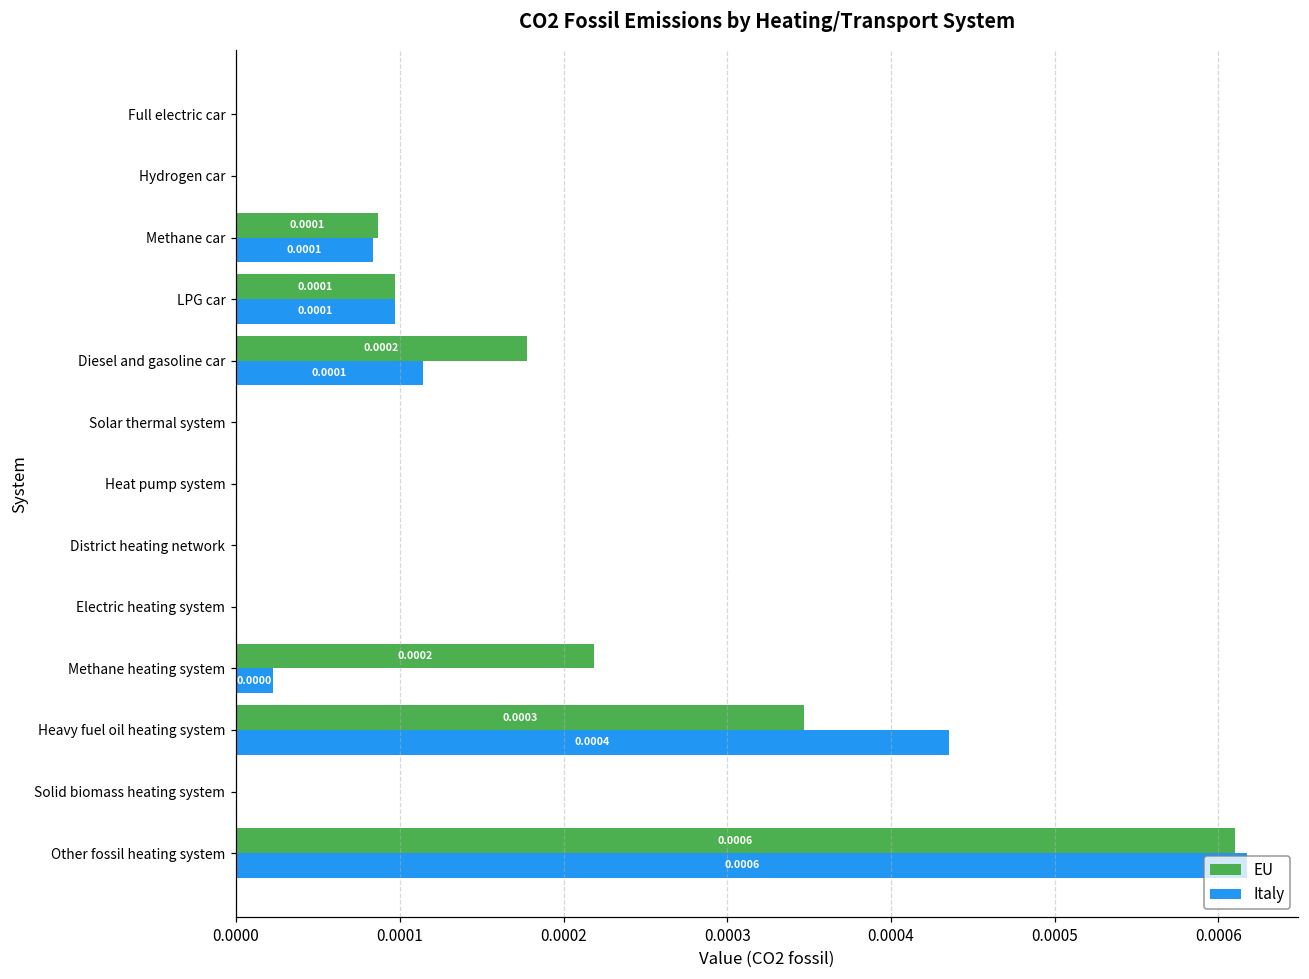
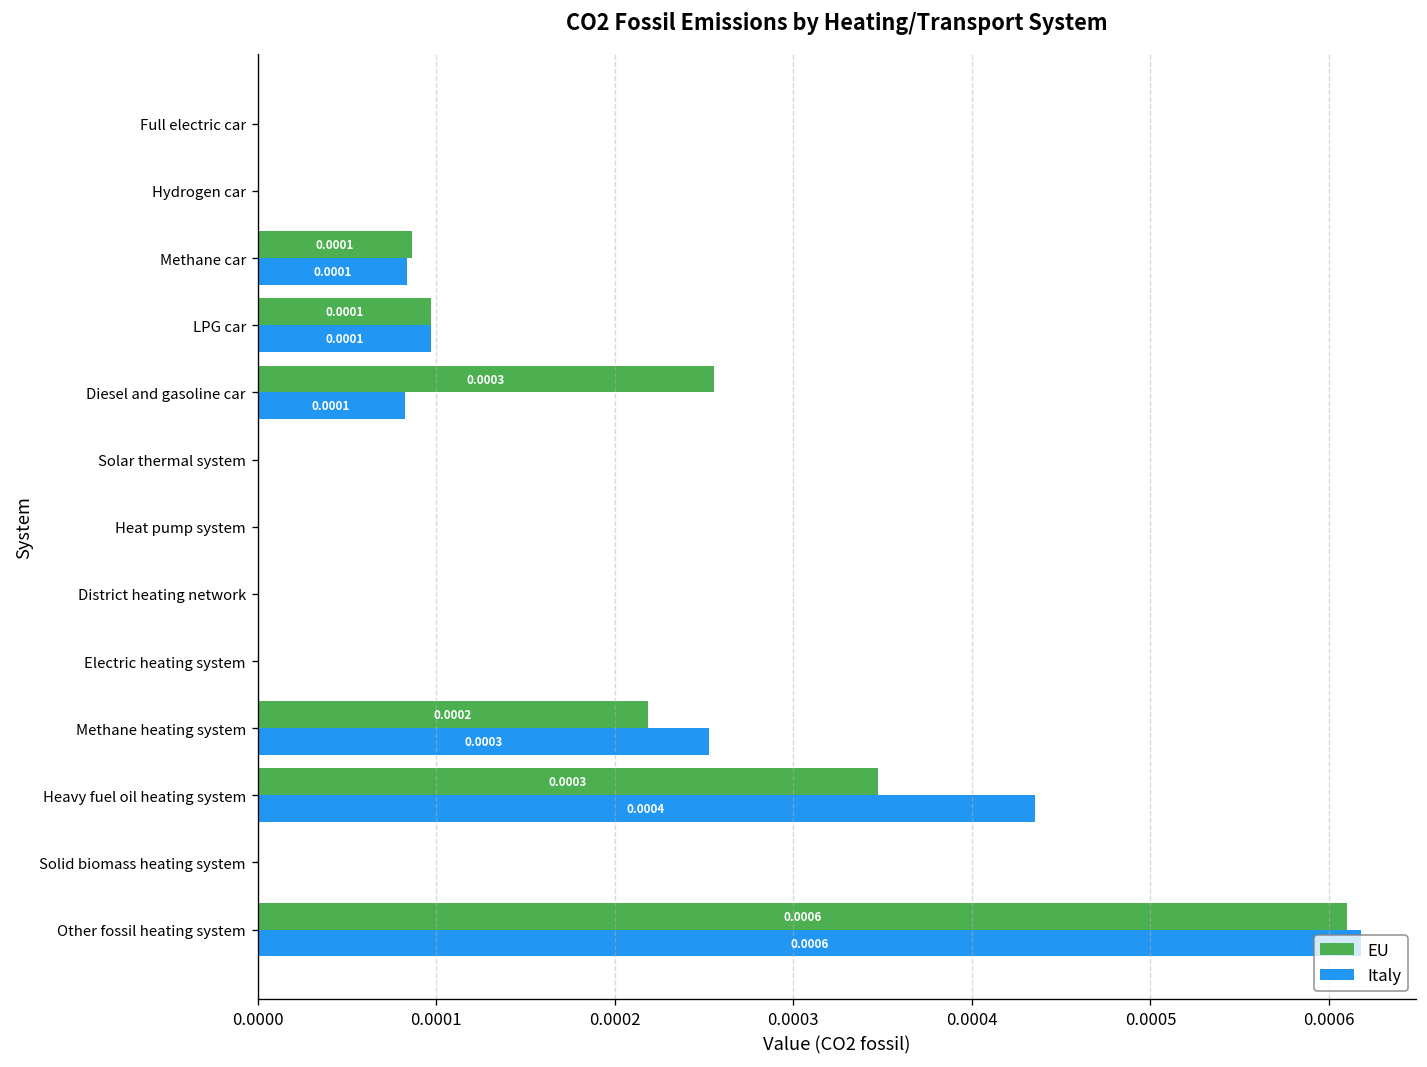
EU, Diesel and gasoline car: 0.0002 -> 0.0003
Italy, Diesel and gasoline car: 0.000114 -> 0.000082
Italy, Methane heating system: 0.0000 -> 0.0003
